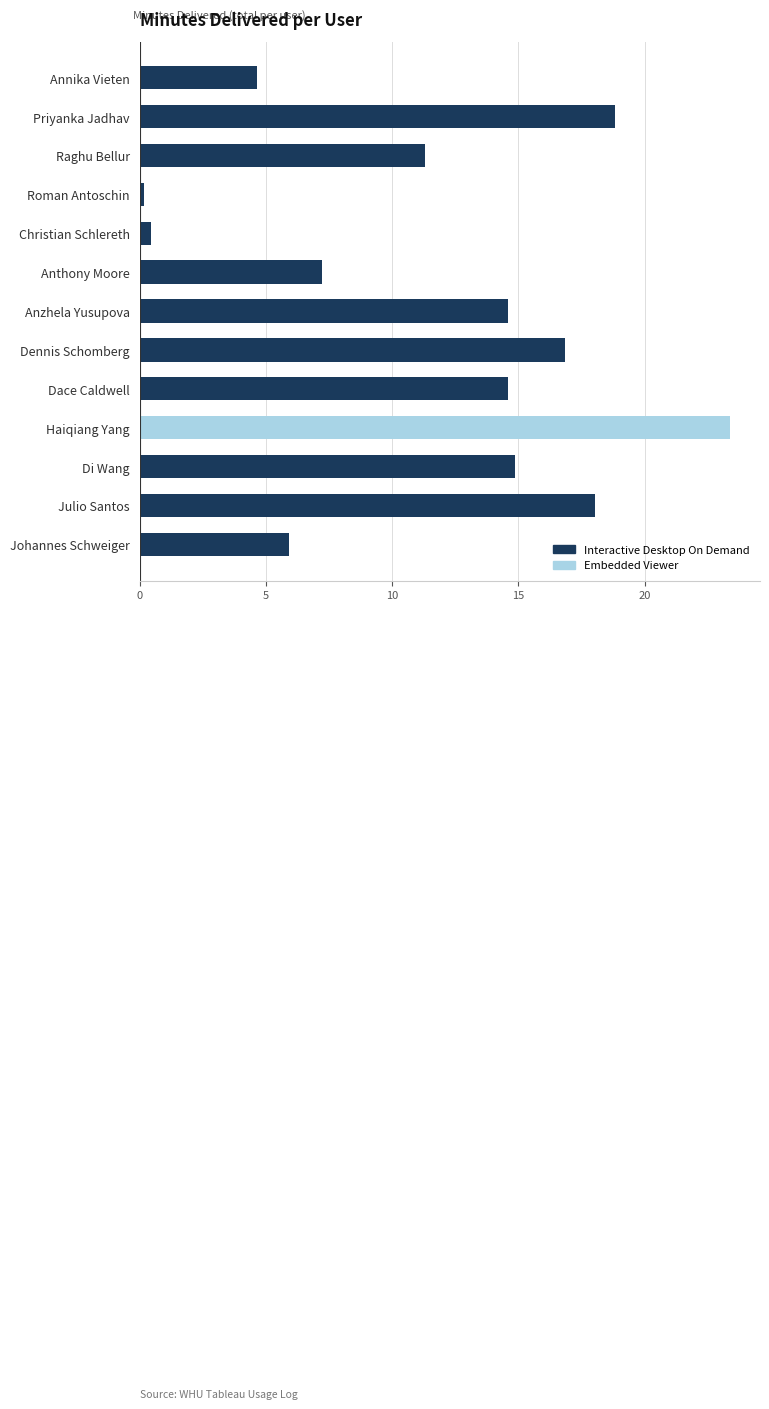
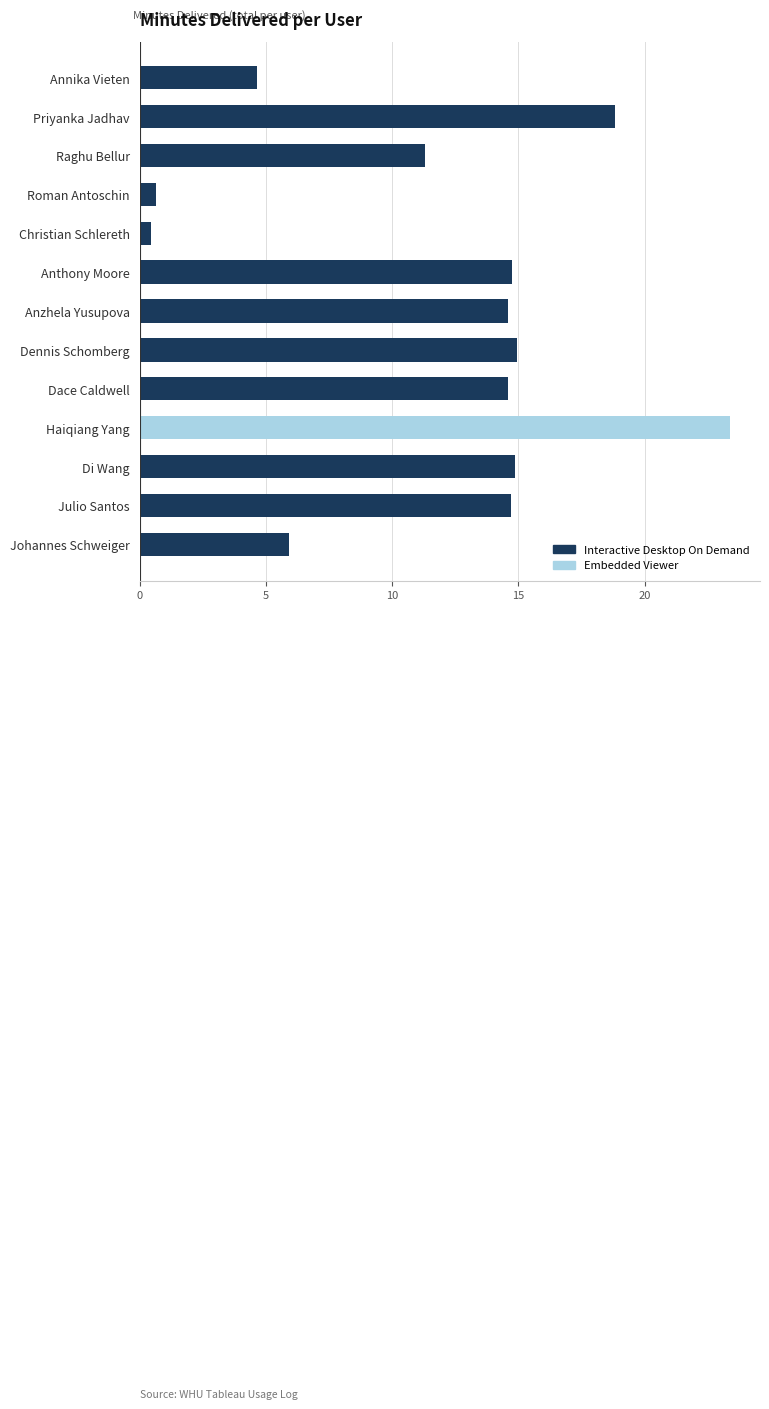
Roman Antoschin: 0.2 -> 0.6
Anthony Moore: 7.2 -> 14.7
Dennis Schomberg: 16.8 -> 15.0
Julio Santos: 18.1 -> 14.7
